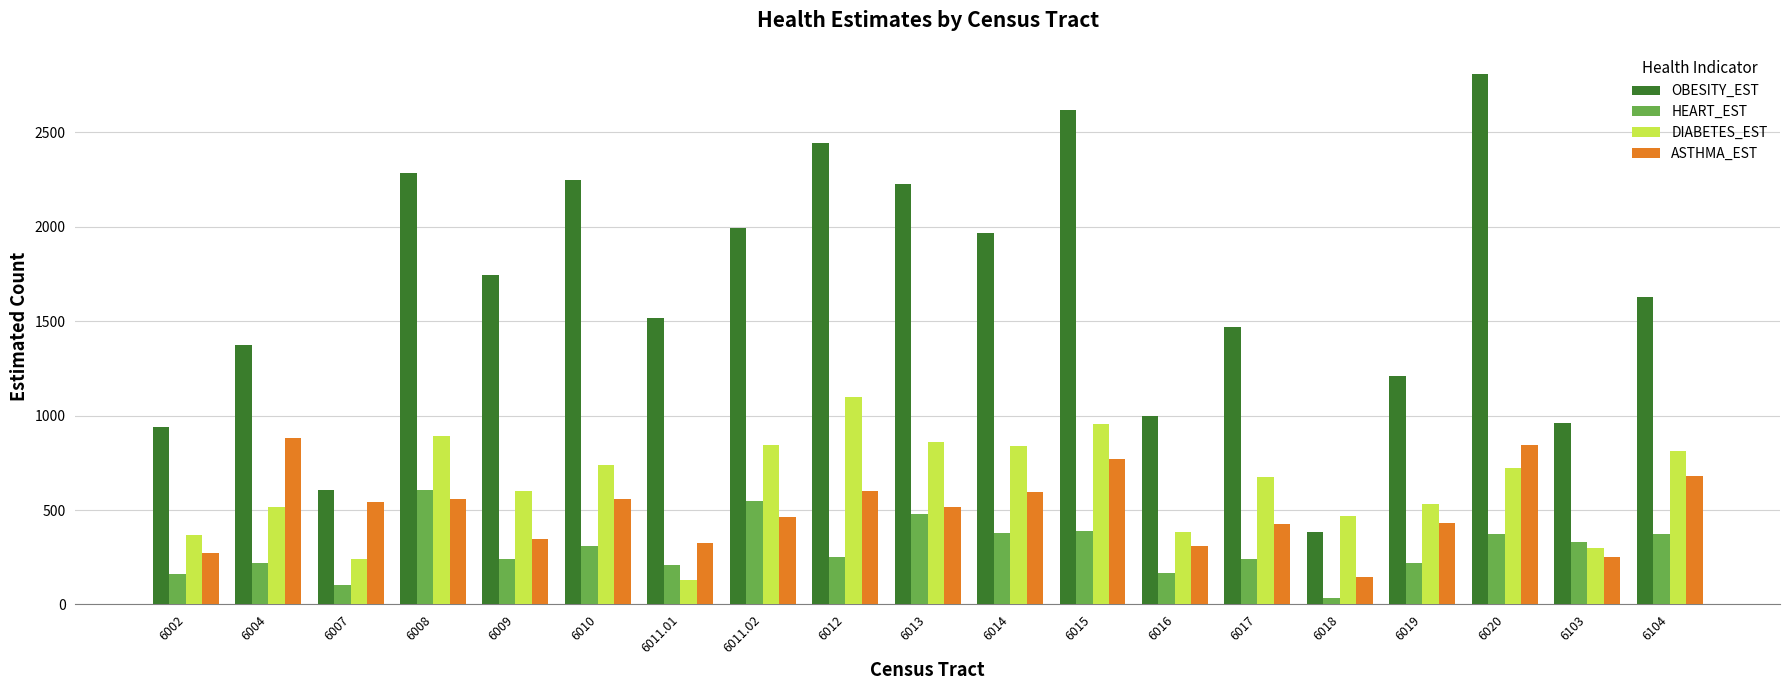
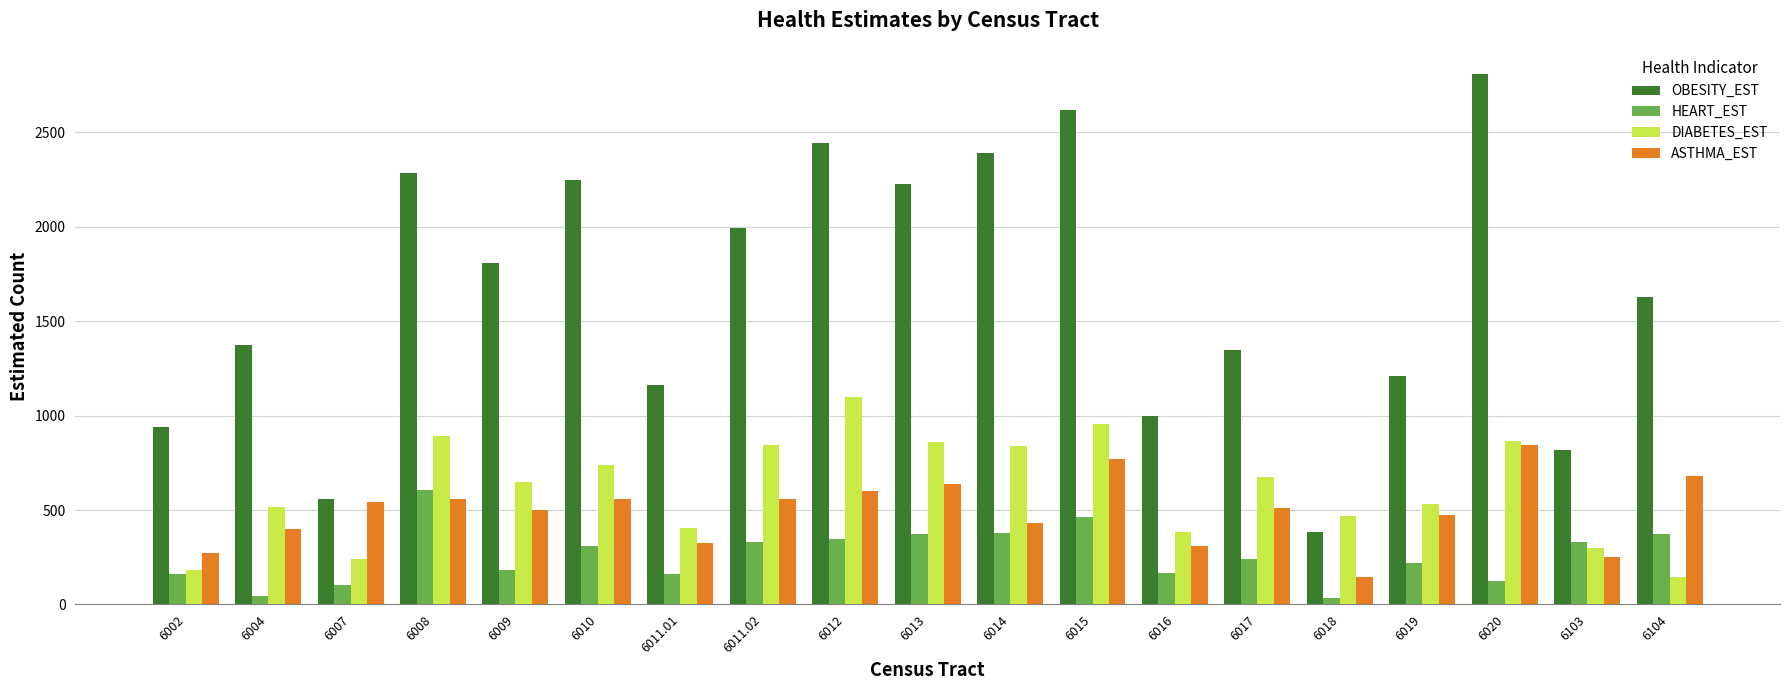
DIABETES_EST, 6002: 370 -> 180
HEART_EST, 6004: 220 -> 50
ASTHMA_EST, 6004: 880 -> 400
OBESITY_EST, 6007: 610 -> 560
OBESITY_EST, 6009: 1750 -> 1810
HEART_EST, 6009: 240 -> 180
DIABETES_EST, 6009: 600 -> 650
ASTHMA_EST, 6009: 340 -> 500
OBESITY_EST, 6011.01: 1520 -> 1160
HEART_EST, 6011.01: 210 -> 160
DIABETES_EST, 6011.01: 130 -> 410
HEART_EST, 6011.02: 550 -> 330
ASTHMA_EST, 6011.02: 460 -> 560
HEART_EST, 6012: 250 -> 350
HEART_EST, 6013: 480 -> 370
ASTHMA_EST, 6013: 520 -> 640
OBESITY_EST, 6014: 1970 -> 2390
ASTHMA_EST, 6014: 590 -> 430
HEART_EST, 6015: 390 -> 460
OBESITY_EST, 6017: 1470 -> 1350
ASTHMA_EST, 6017: 420 -> 510
ASTHMA_EST, 6019: 430 -> 470
HEART_EST, 6020: 370 -> 120
DIABETES_EST, 6020: 720 -> 860
OBESITY_EST, 6103: 960 -> 820
DIABETES_EST, 6104: 810 -> 140
